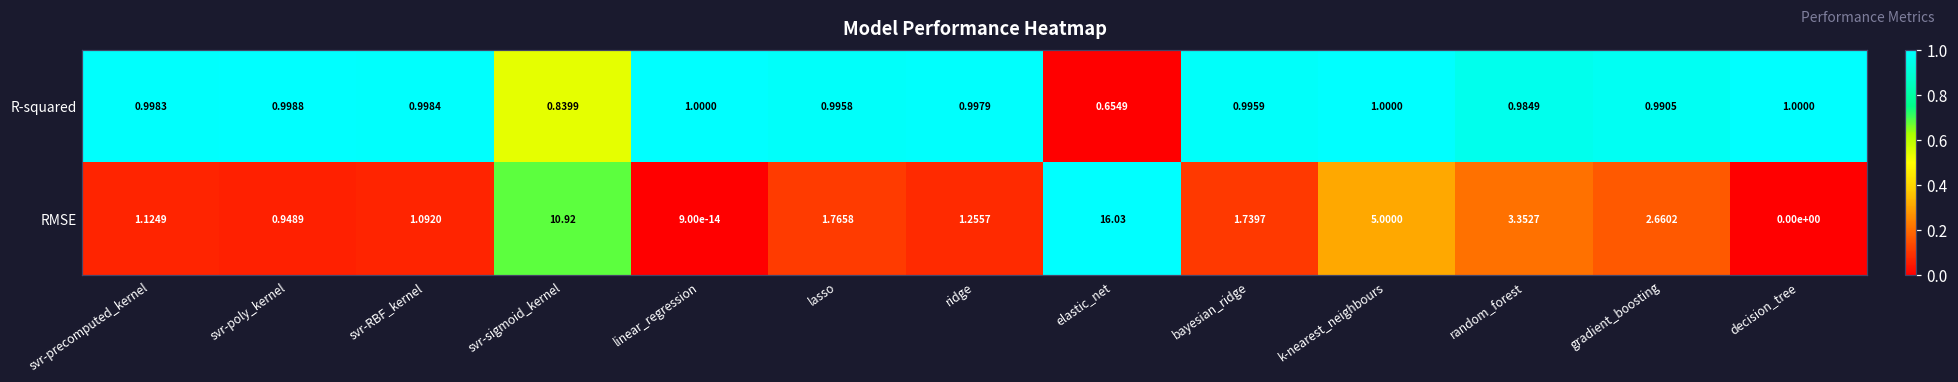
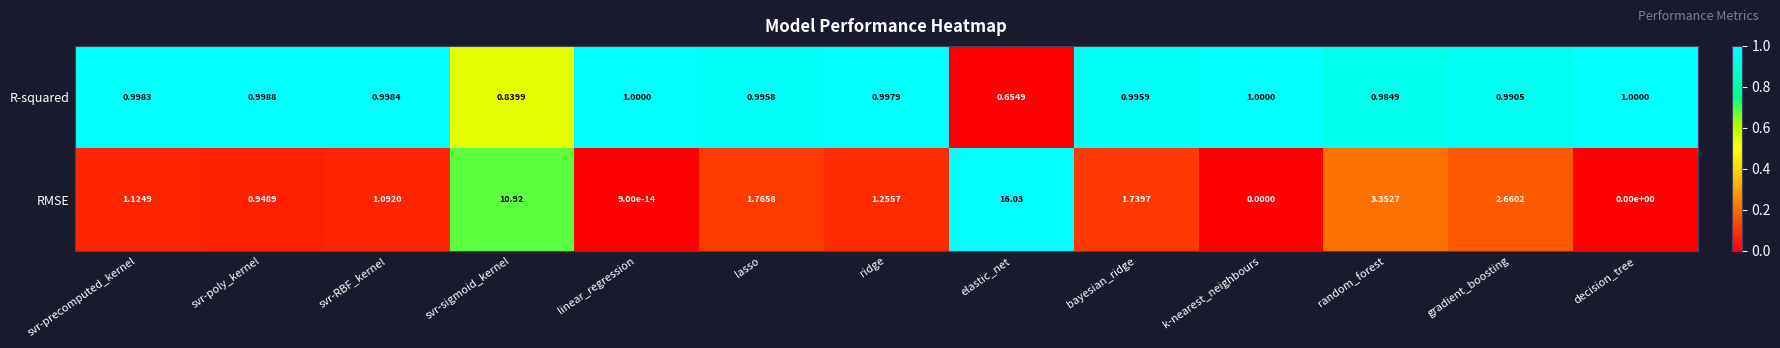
RMSE, k-nearest_neighbours: 5.0000 -> 0.0000
